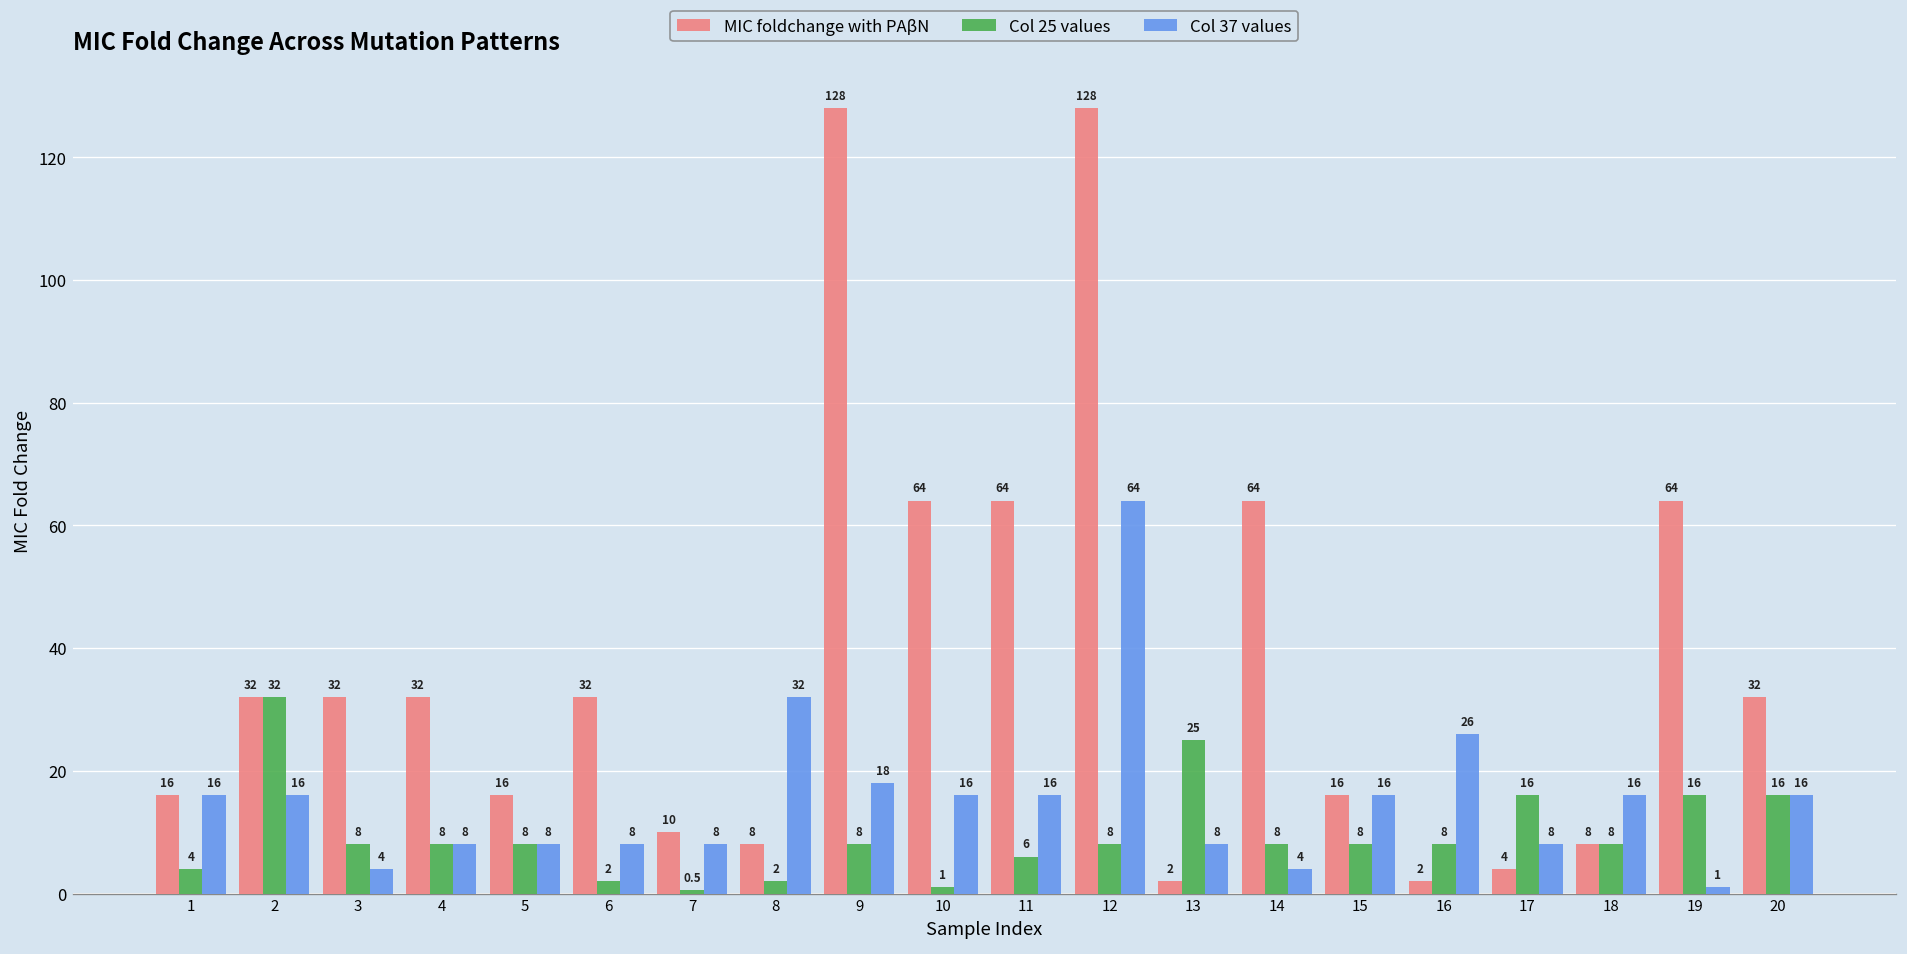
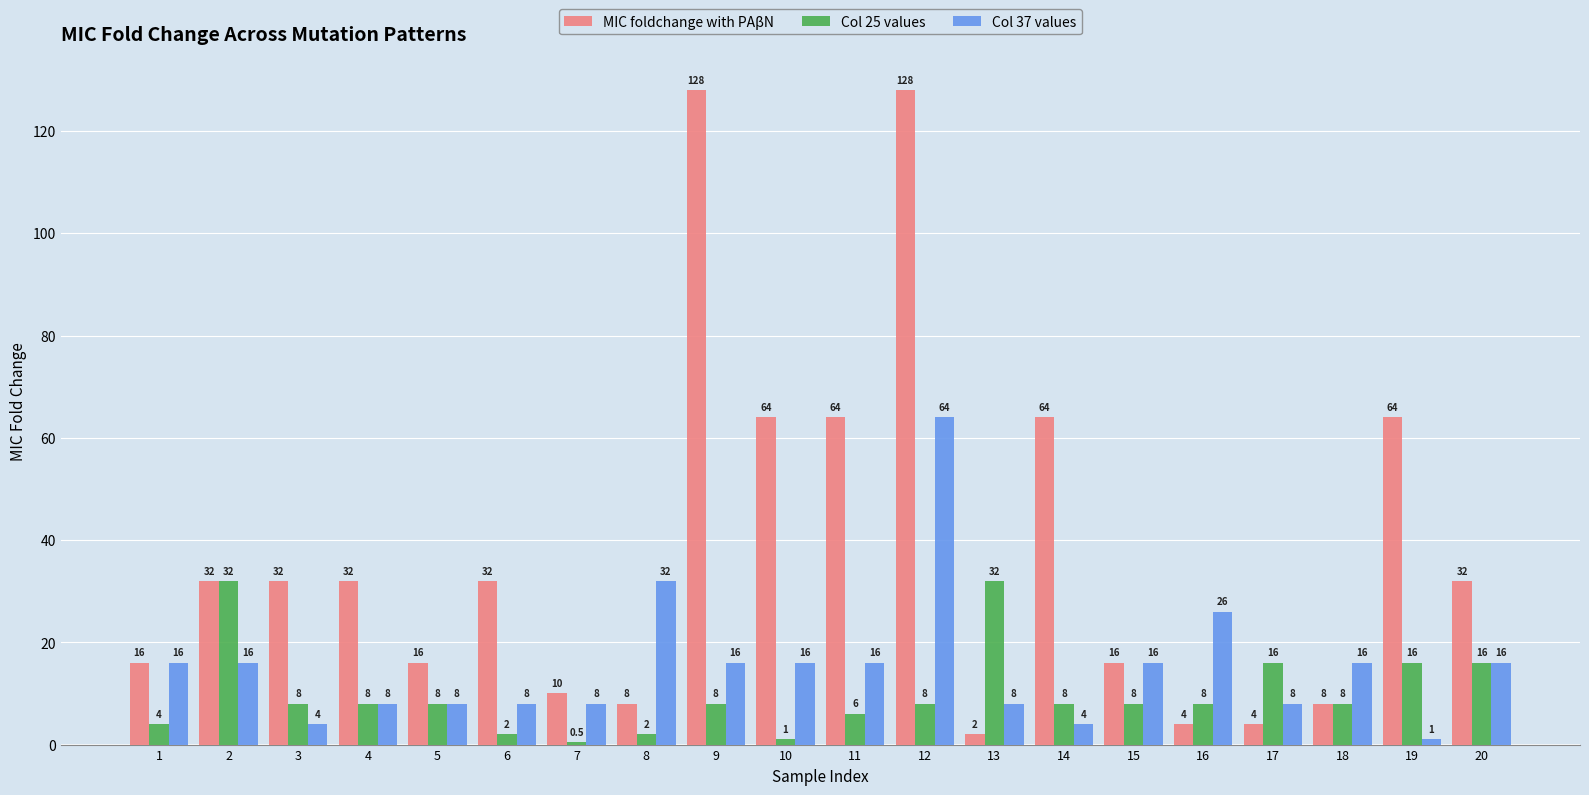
Col 37 values, 9: 18 -> 16
Col 25 values, 13: 25 -> 32
MIC foldchange with PAβN, 16: 2 -> 4
